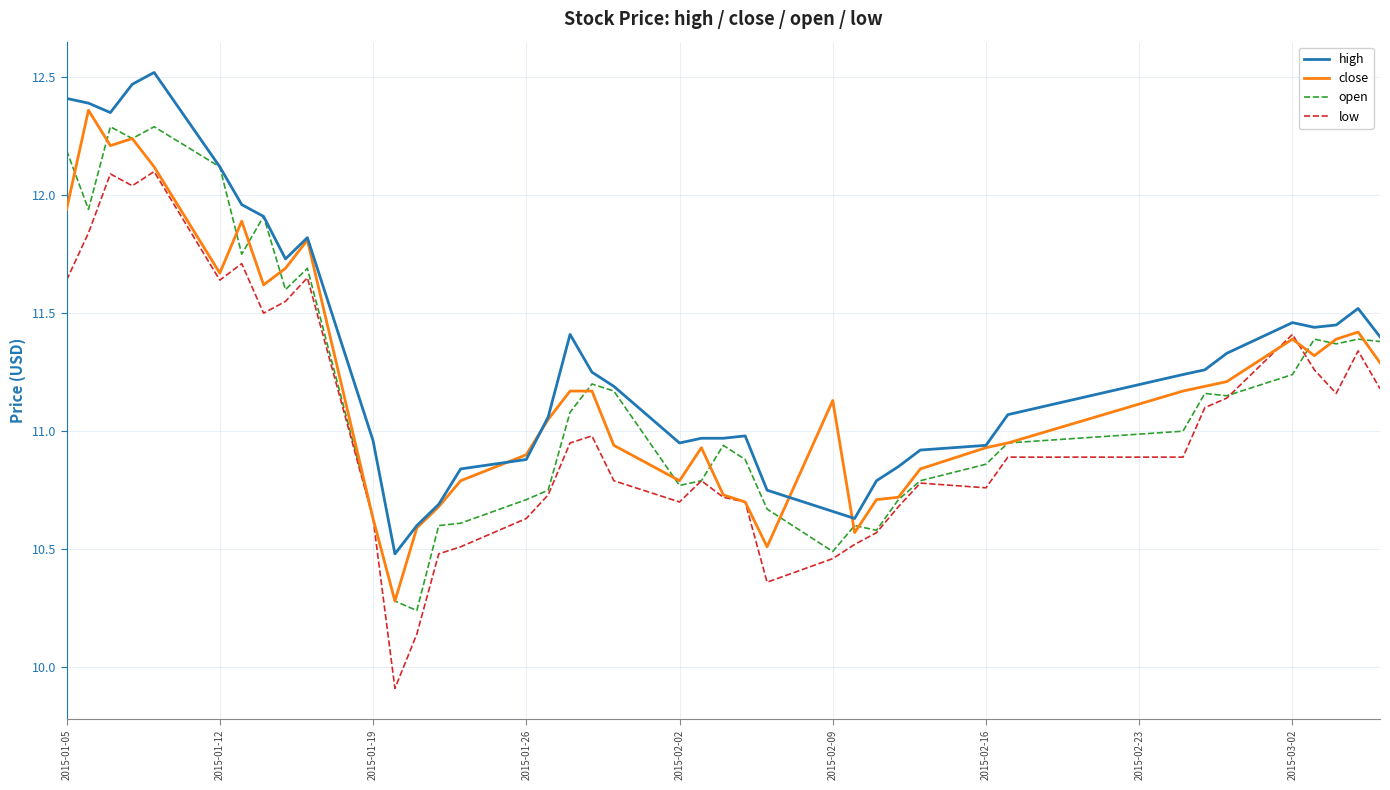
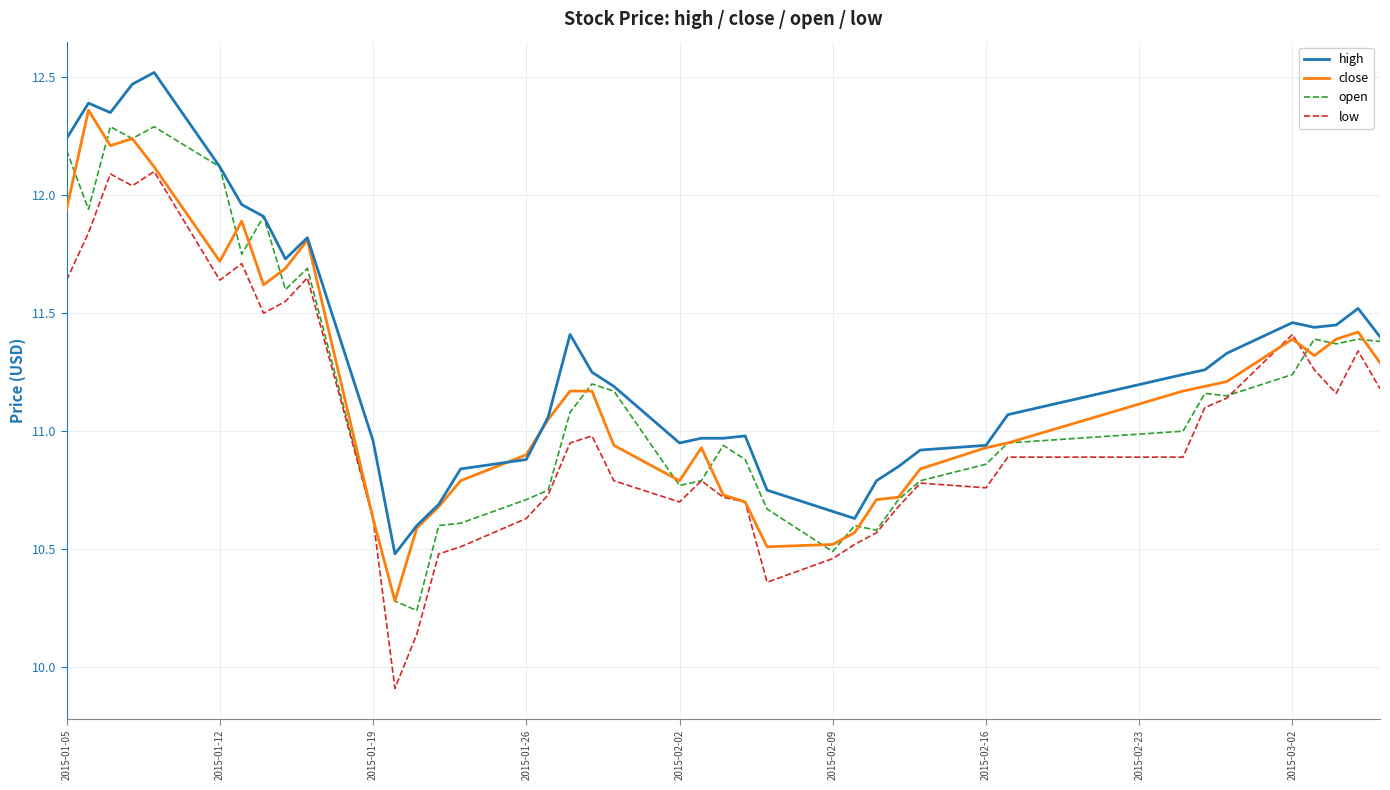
high, 2015-01-05: 12.41 -> 12.24
close, 2015-01-12: 11.67 -> 11.72
close, 2015-02-09: 11.13 -> 10.52
